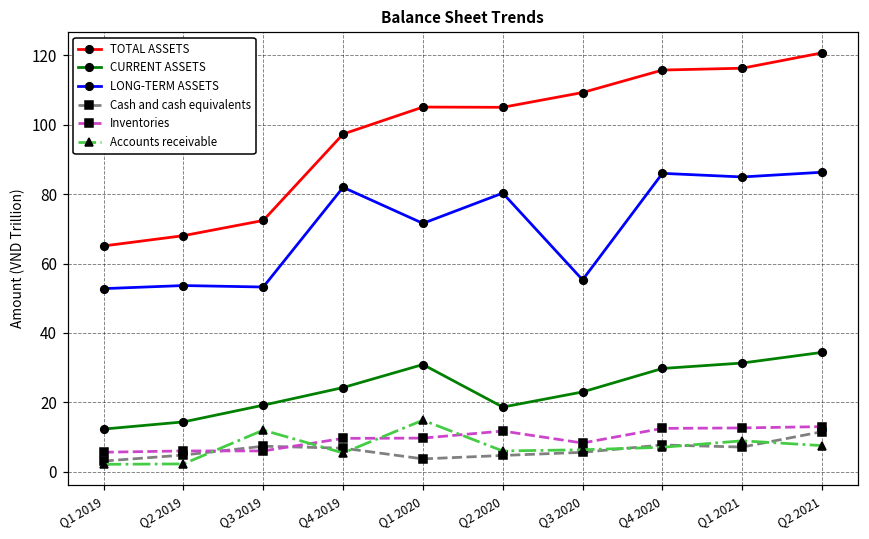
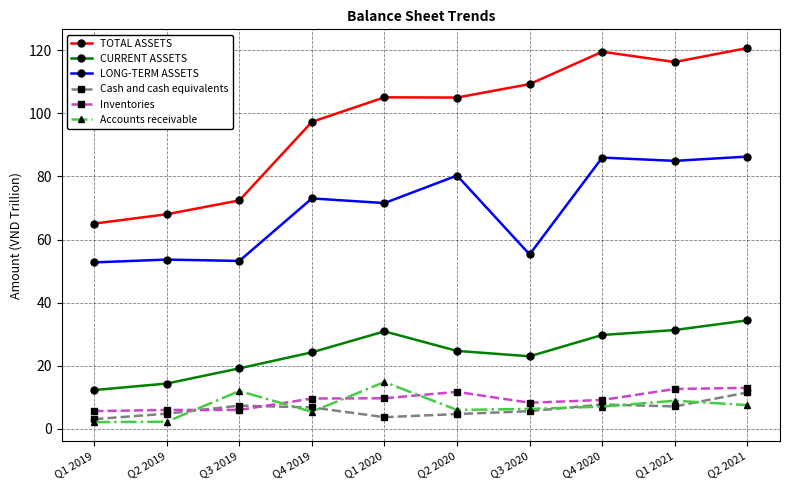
LONG-TERM ASSETS, Q4 2019: 82 -> 73
CURRENT ASSETS, Q2 2020: 19 -> 25
TOTAL ASSETS, Q4 2020: 116 -> 120
Inventories, Q4 2020: 12 -> 9
